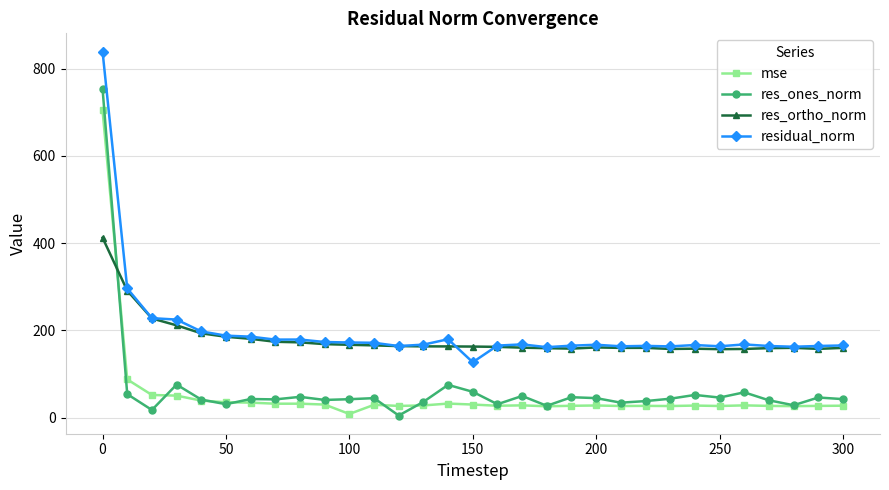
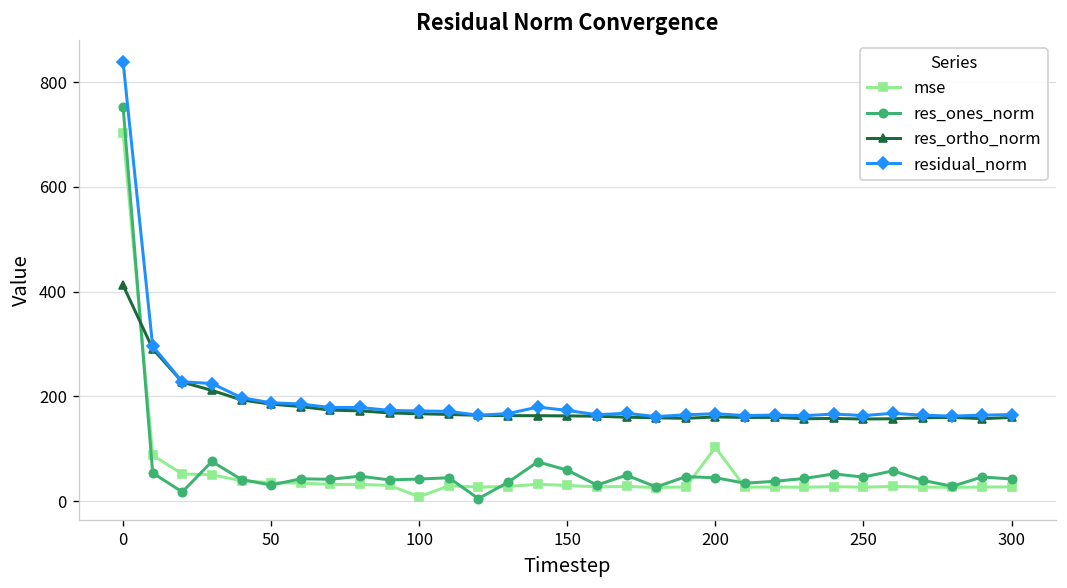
residual_norm, 150: 130 -> 170
mse, 200: 30 -> 100
